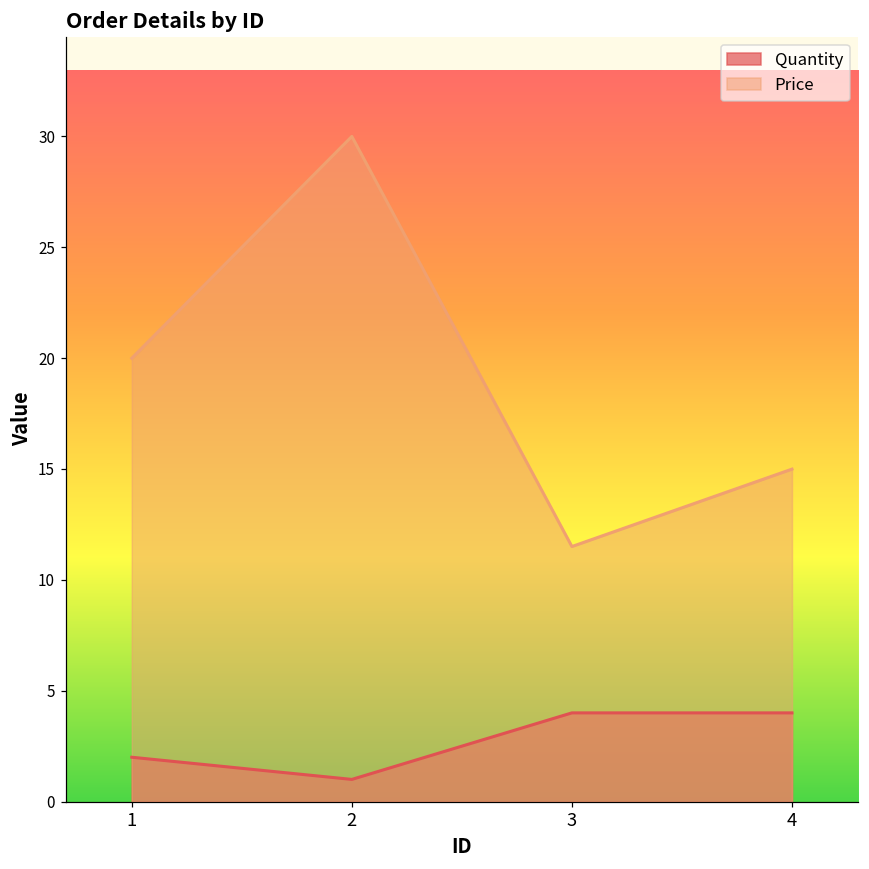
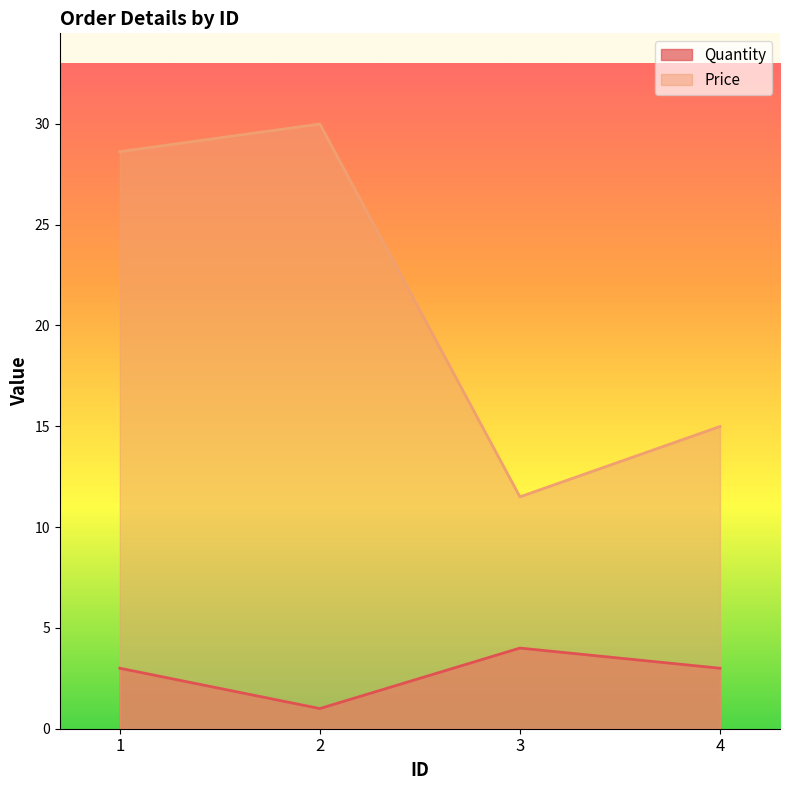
Quantity, 1: 2 -> 3
Price, 1: 20.0 -> 28.6
Quantity, 4: 4 -> 3
